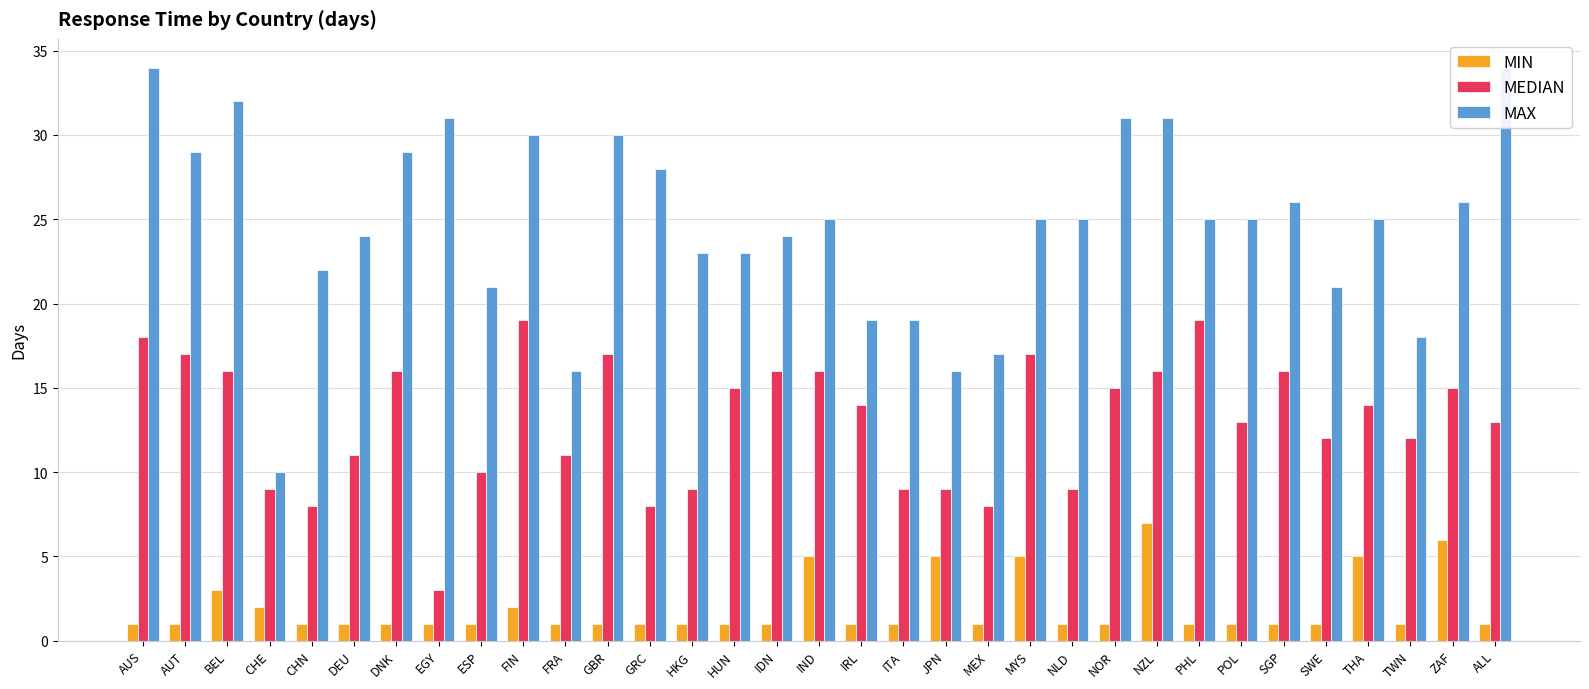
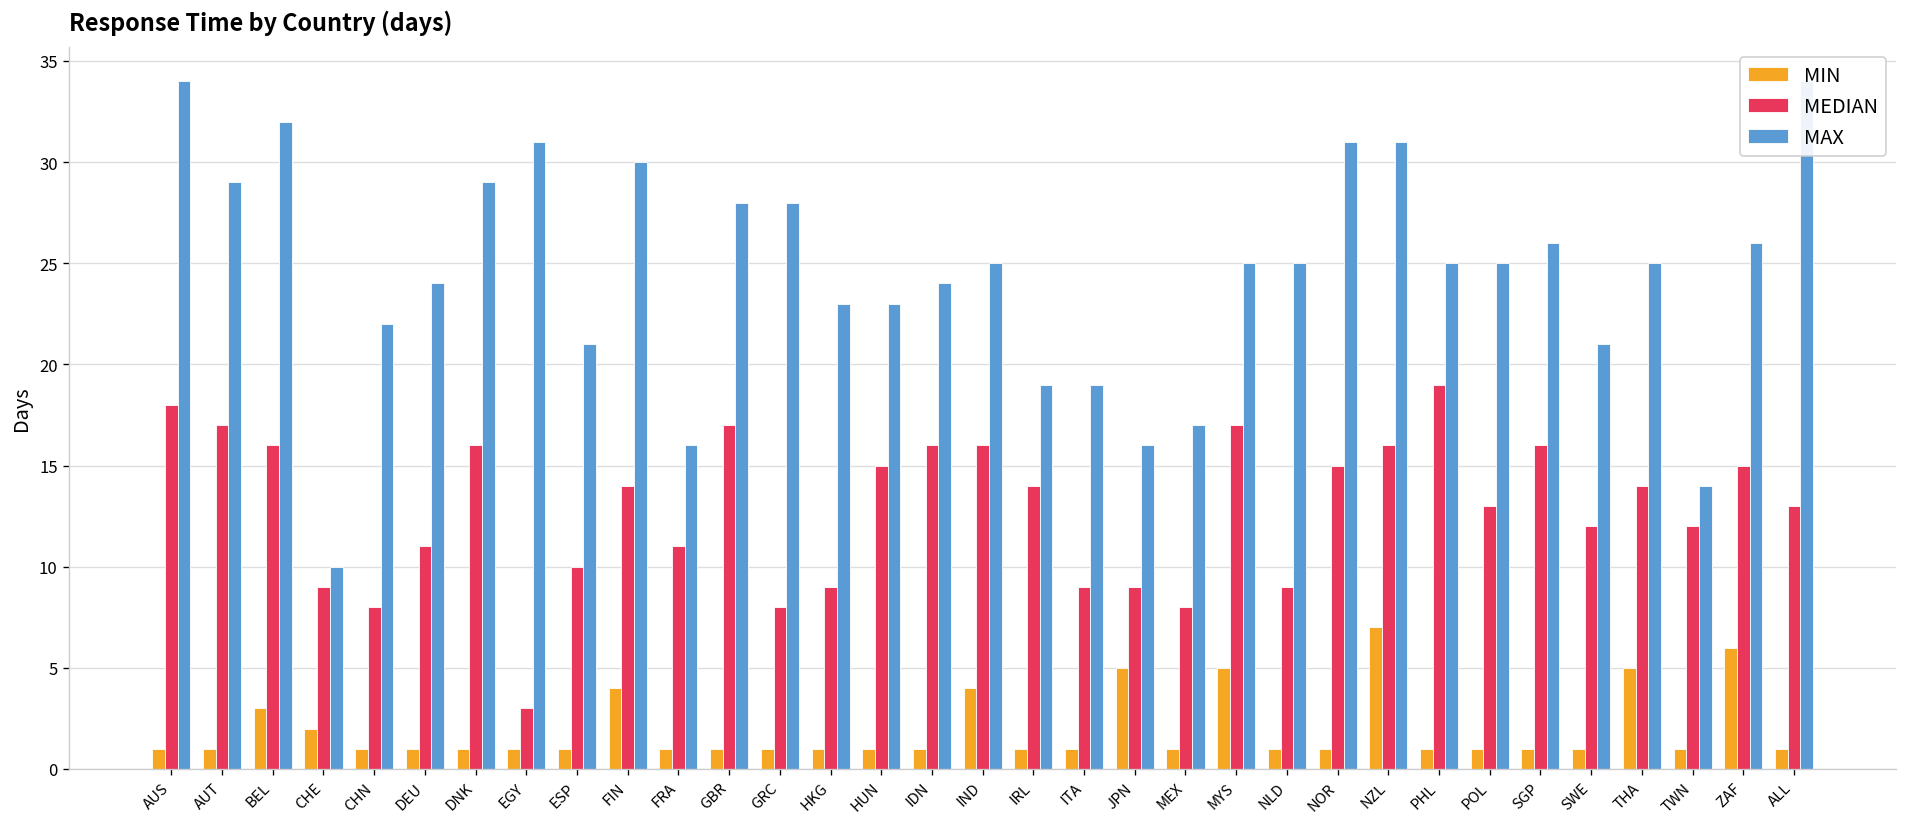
MIN, FIN: 2 -> 4
MEDIAN, FIN: 19 -> 14
MAX, GBR: 30 -> 28
MIN, IND: 5 -> 4
MAX, TWN: 18 -> 14
